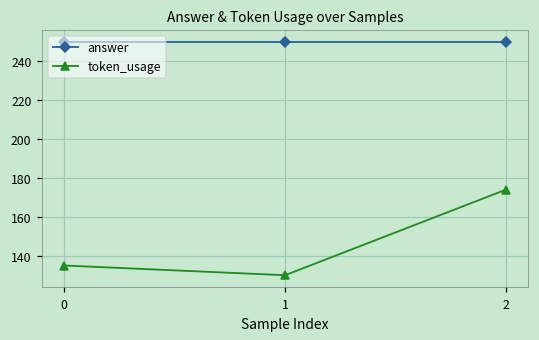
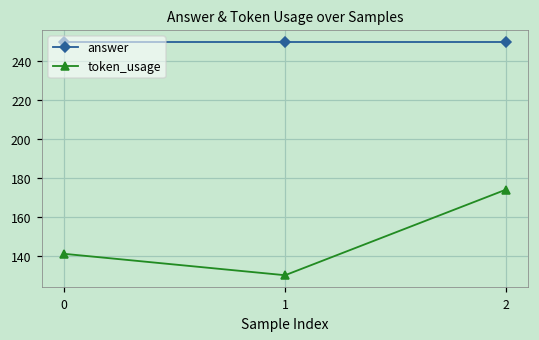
token_usage, 0: 135 -> 141
